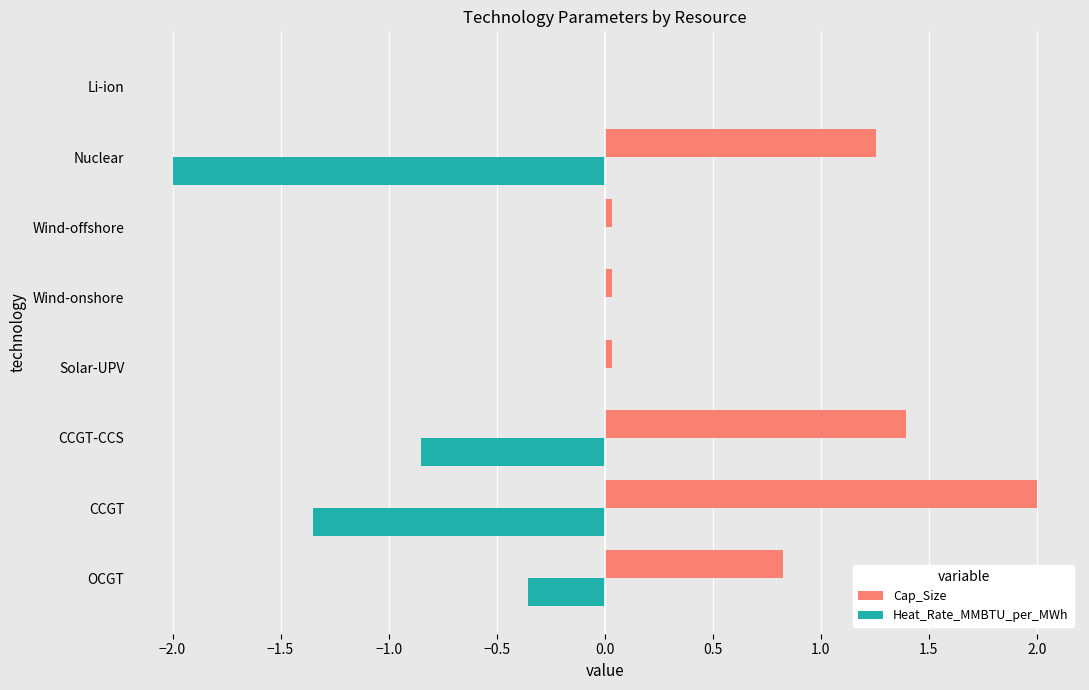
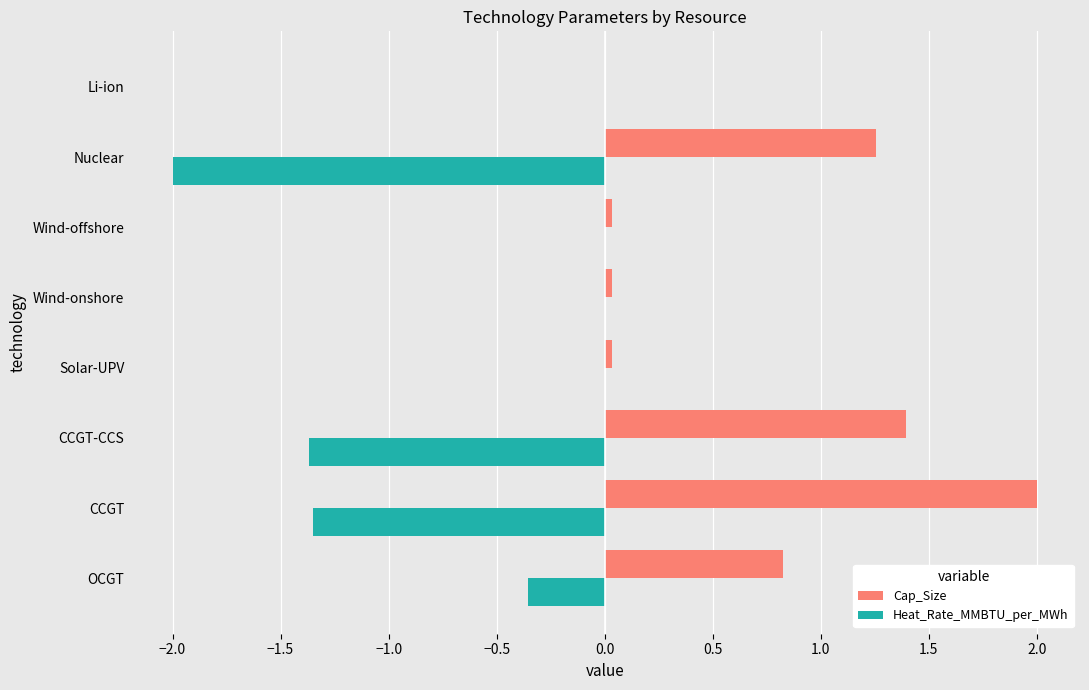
Heat_Rate_MMBTU_per_MWh, CCGT-CCS: -0.85 -> -1.37
